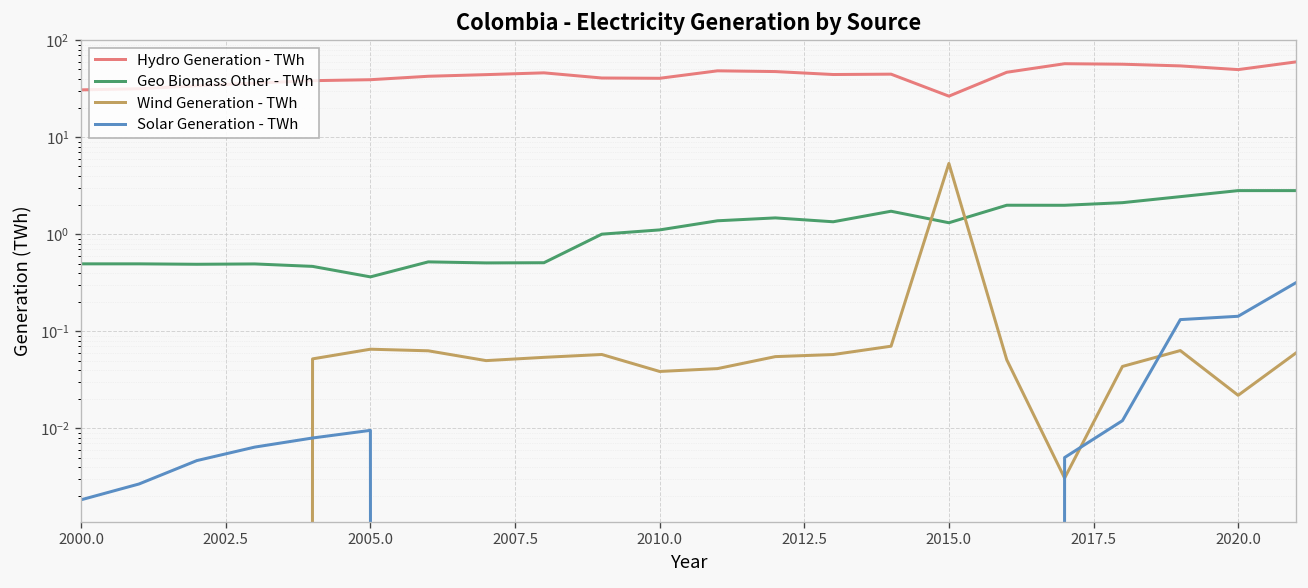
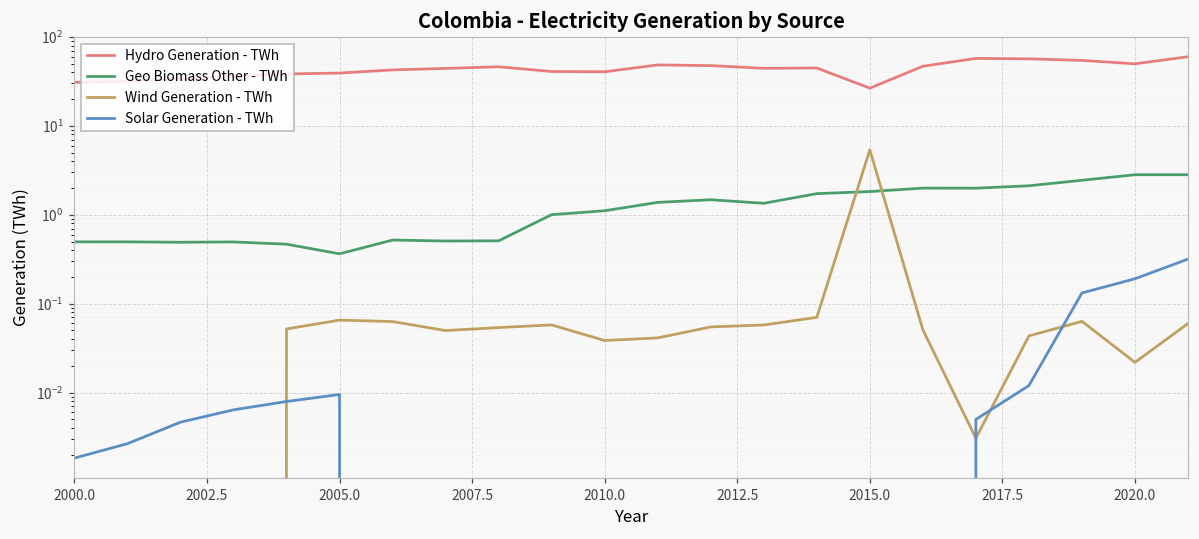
Geo Biomass Other - TWh, 2015.0: 1.3 -> 1.8
Solar Generation - TWh, 2020.0: 0.14 -> 0.19
